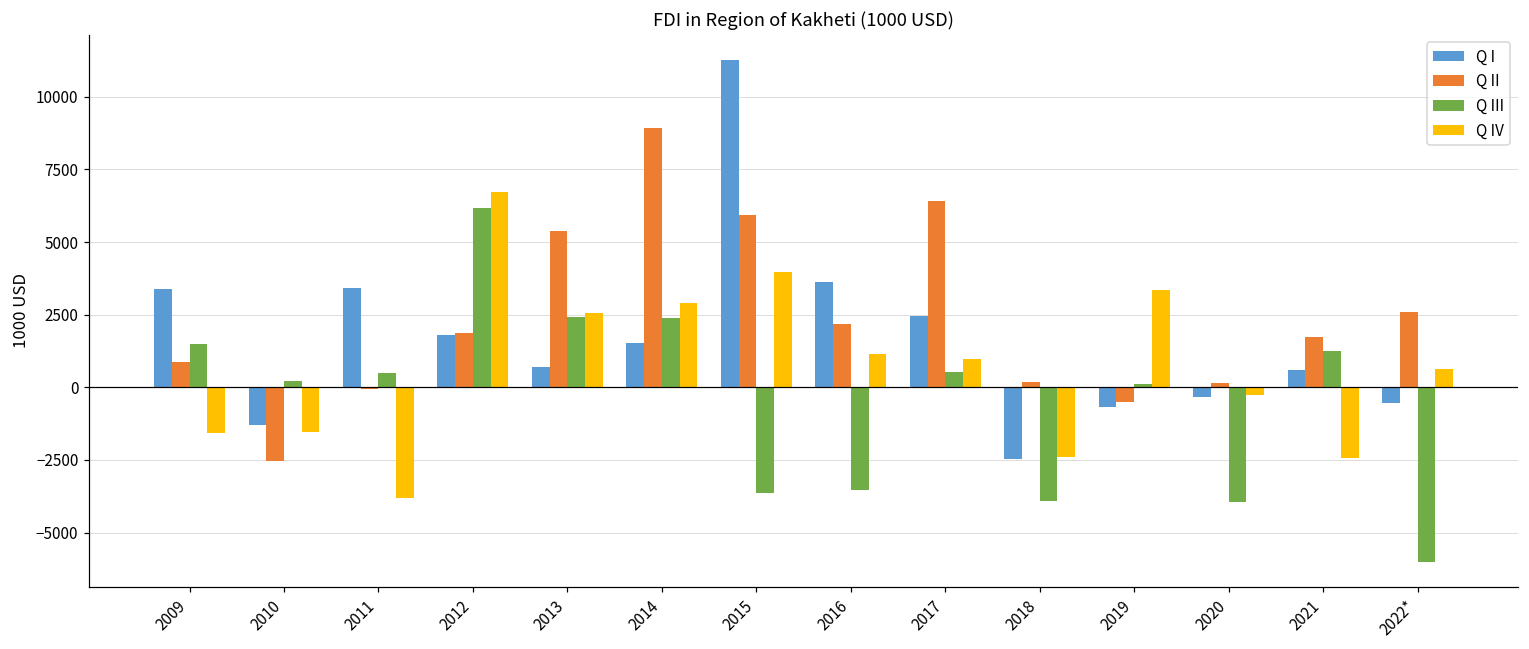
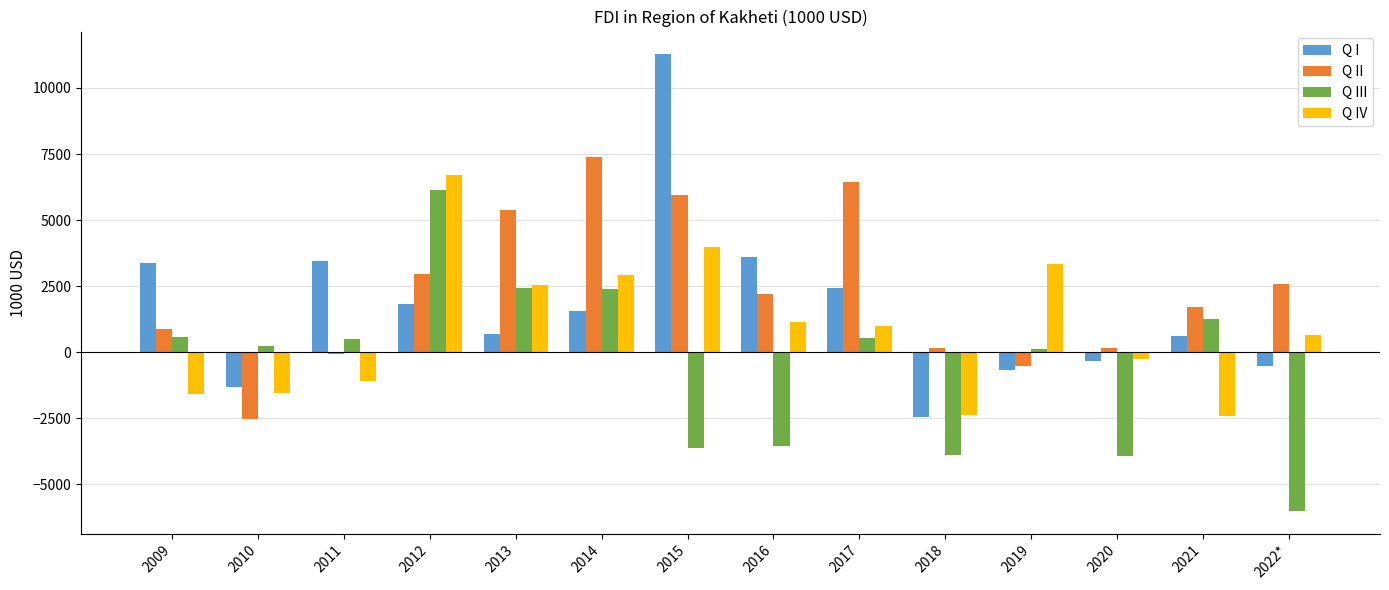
Q III, 2009: 1500 -> 600
Q IV, 2011: -3800 -> -1100
Q II, 2012: 1900 -> 3000
Q II, 2014: 8900 -> 7400
